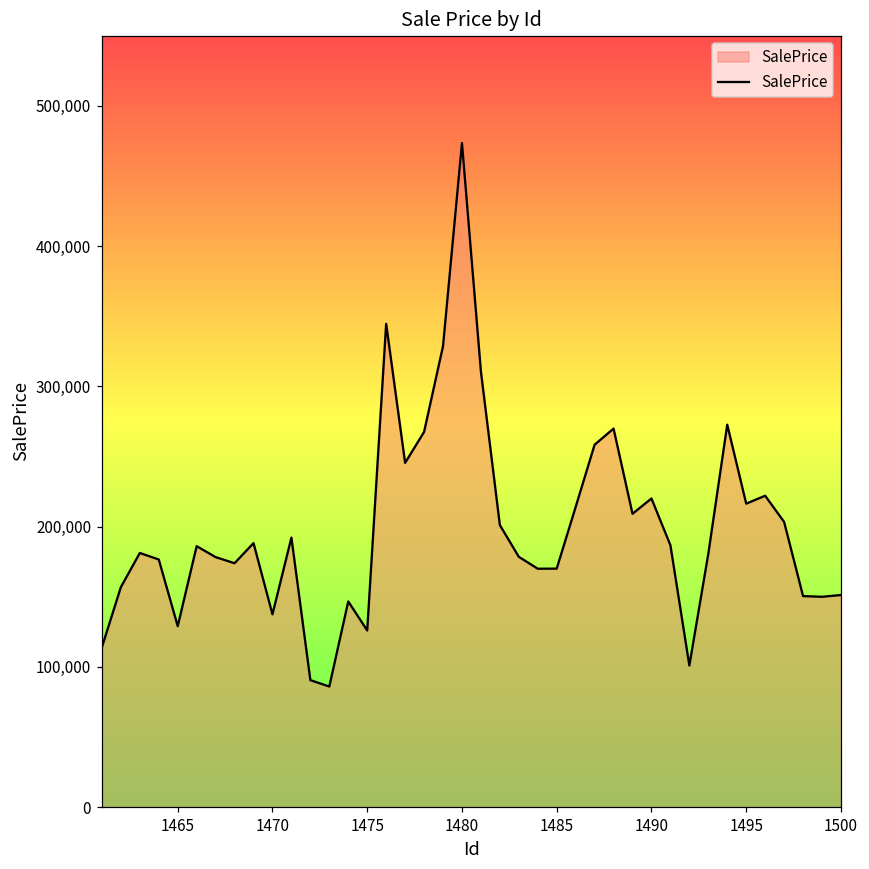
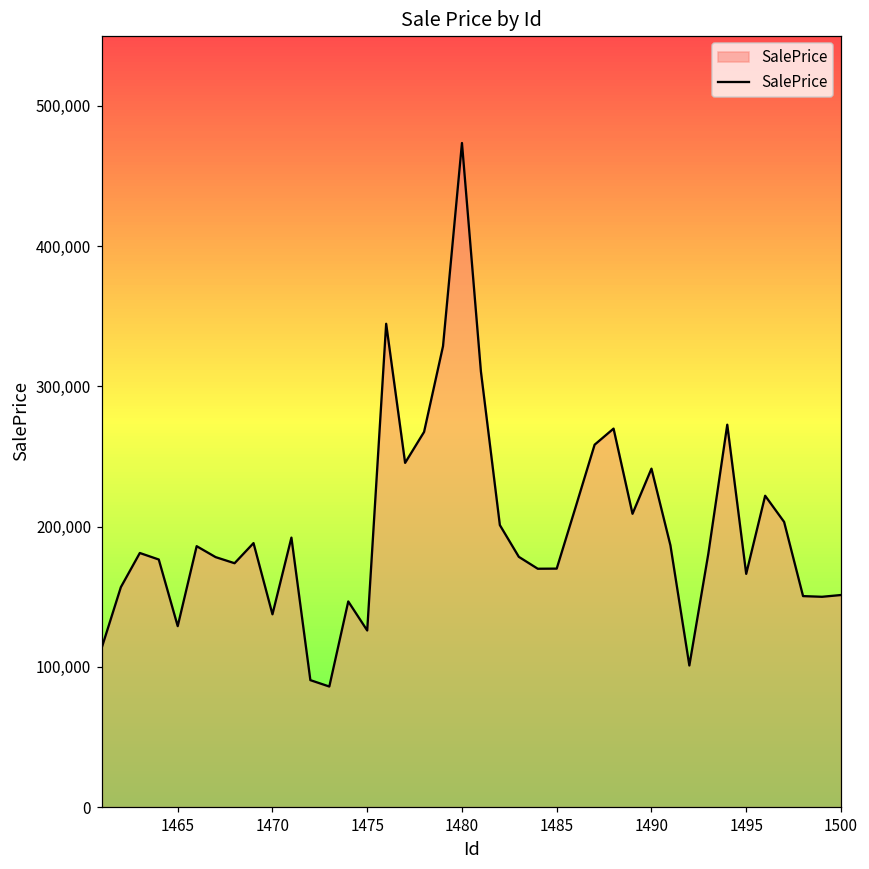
1490: 220,000 -> 241,000
1495: 216,000 -> 166,000
